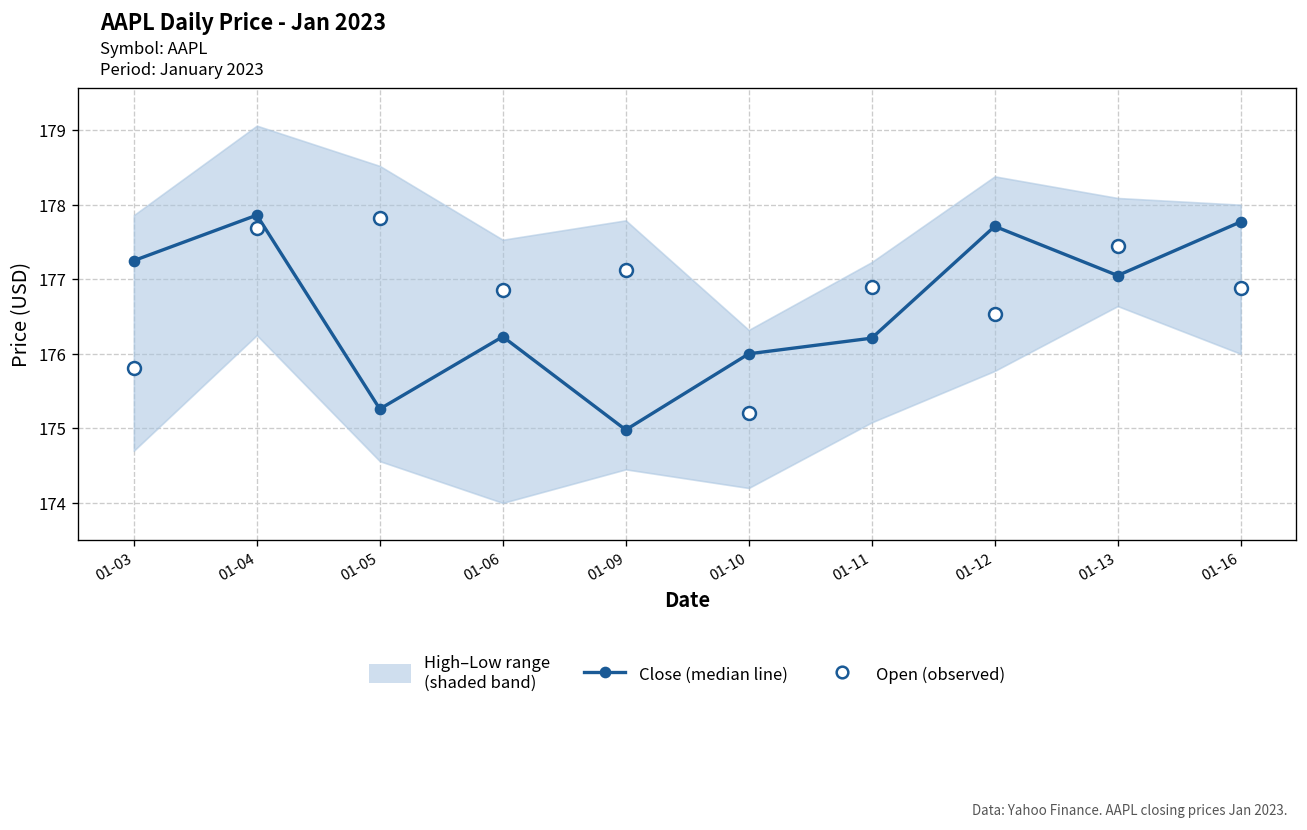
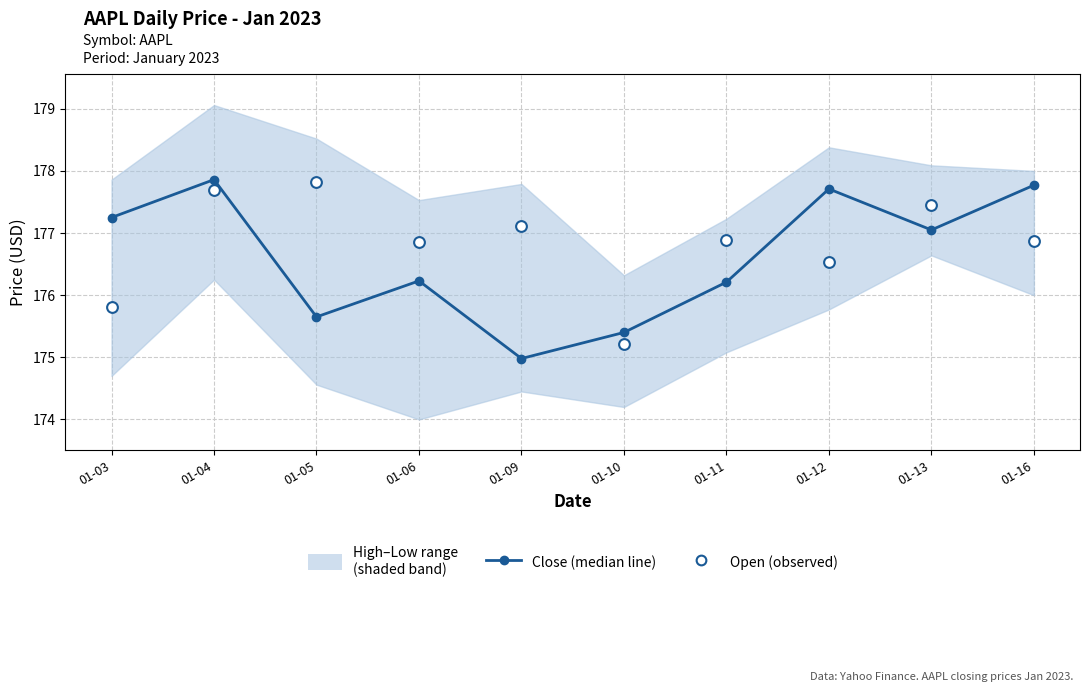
Close (median line), 01-05: 175.3 -> 175.7
Close (median line), 01-10: 176.0 -> 175.4
